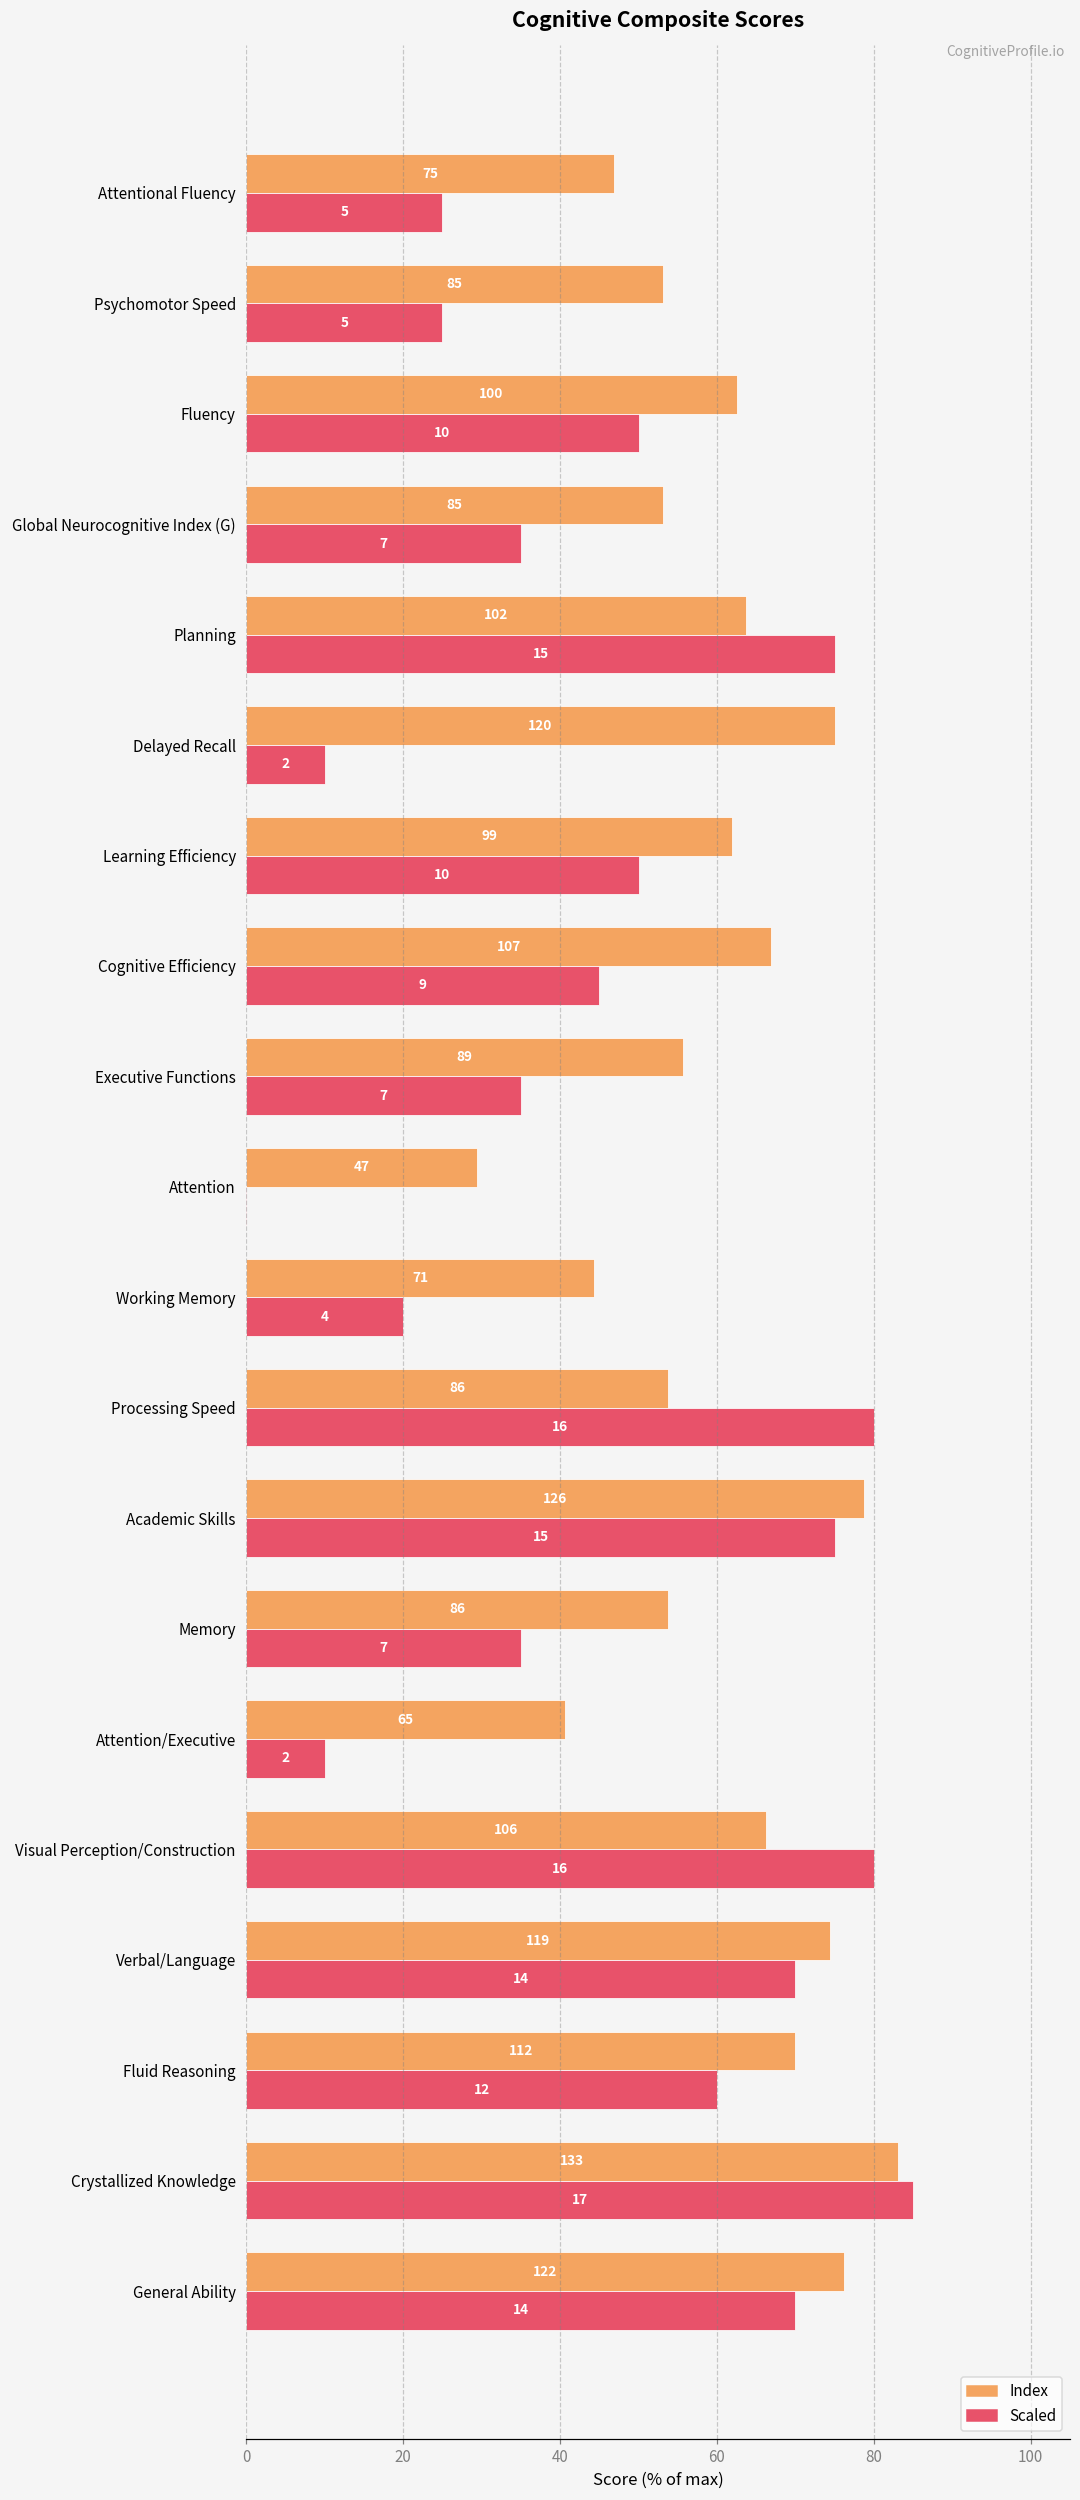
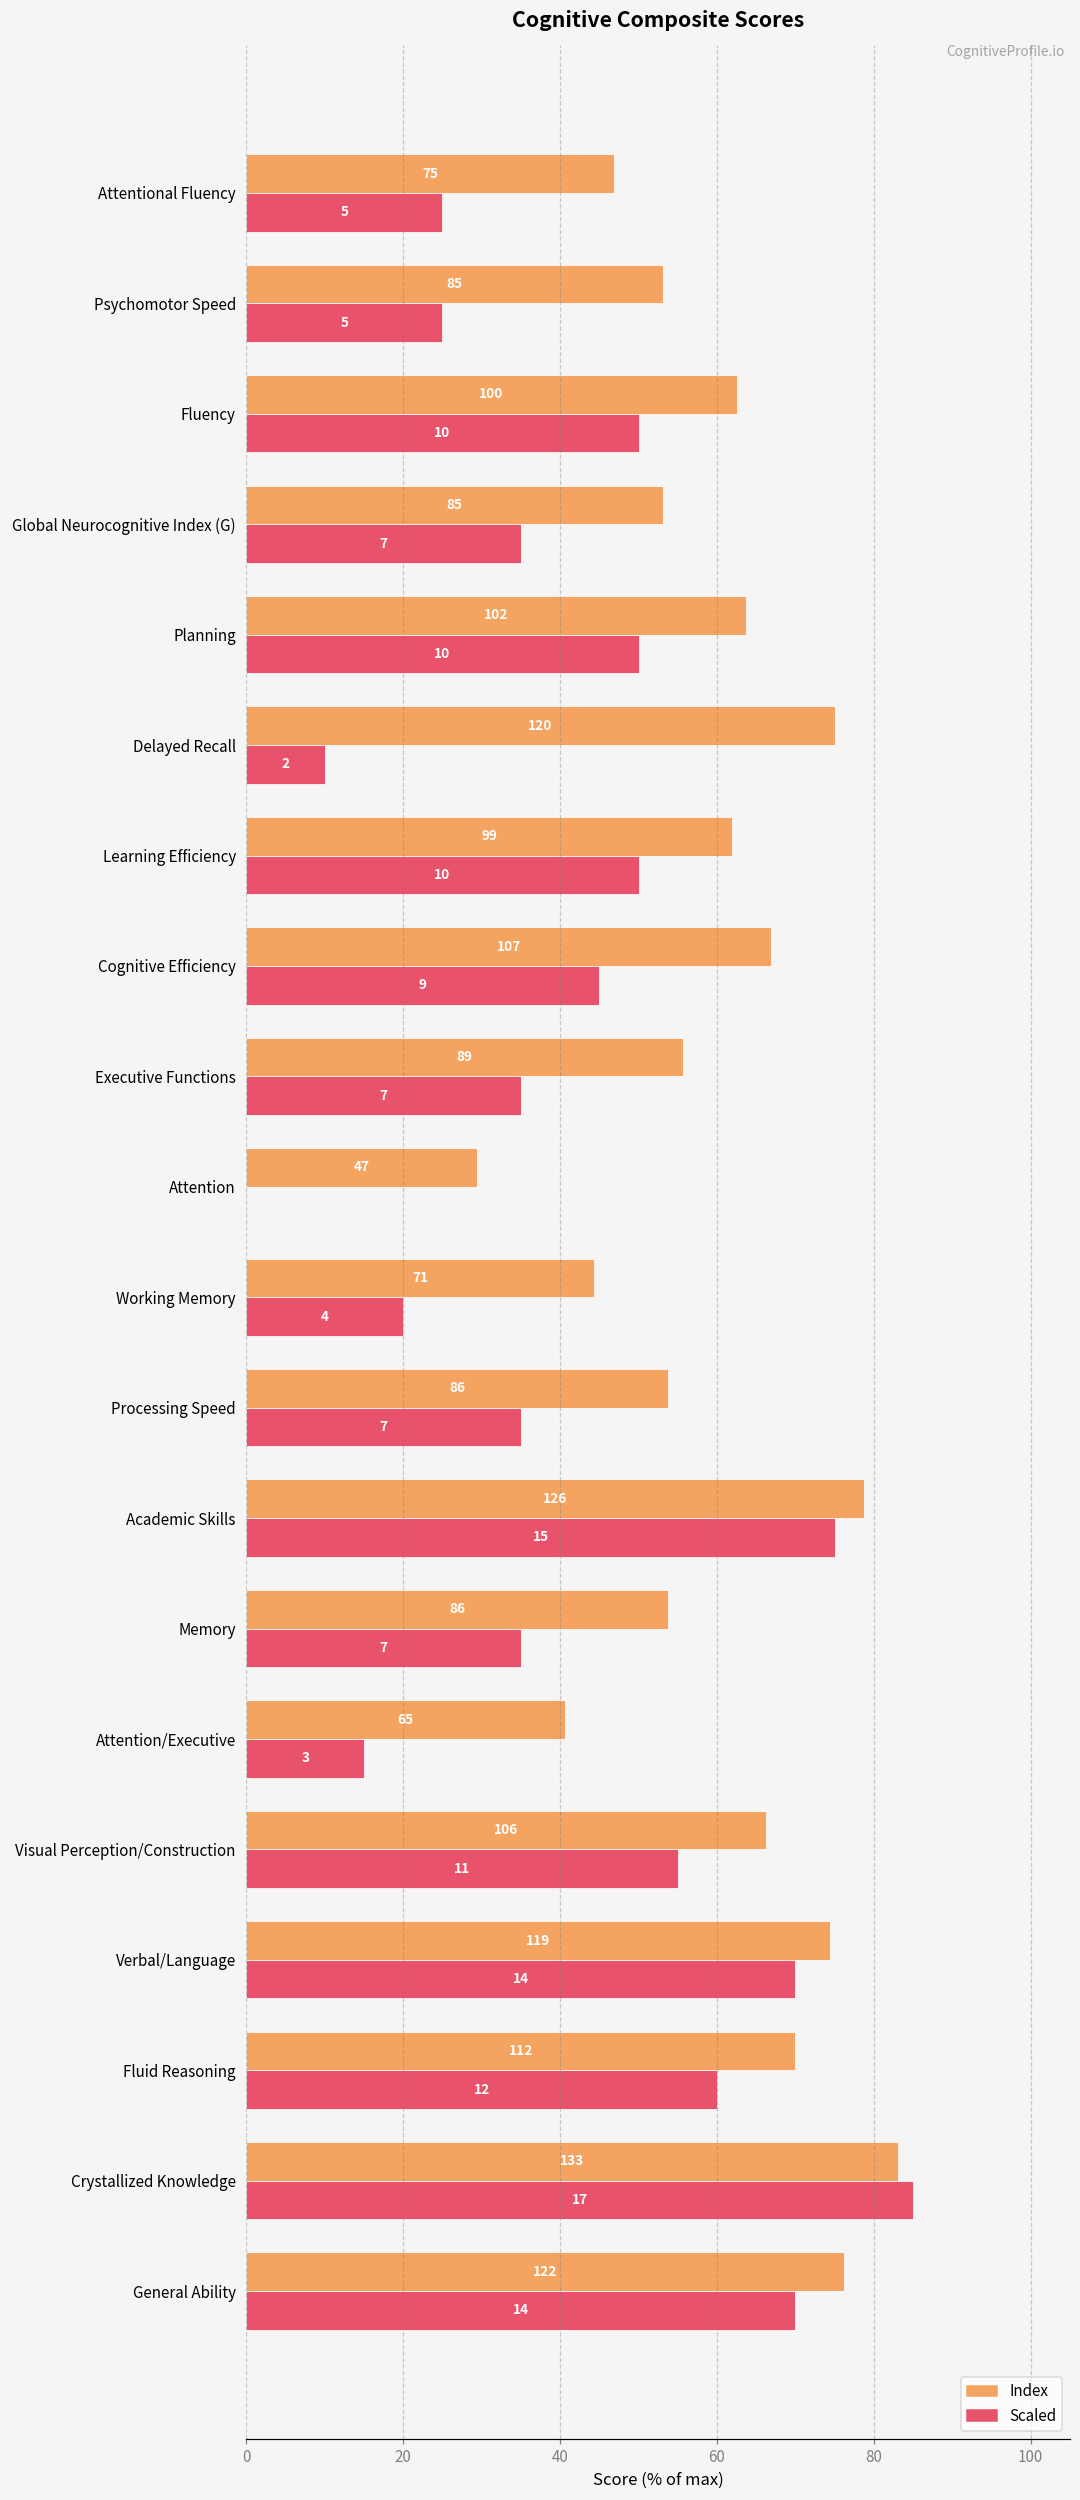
Scaled, Planning: 15 -> 10
Scaled, Processing Speed: 16 -> 7
Scaled, Attention/Executive: 2 -> 3
Scaled, Visual Perception/Construction: 16 -> 11
